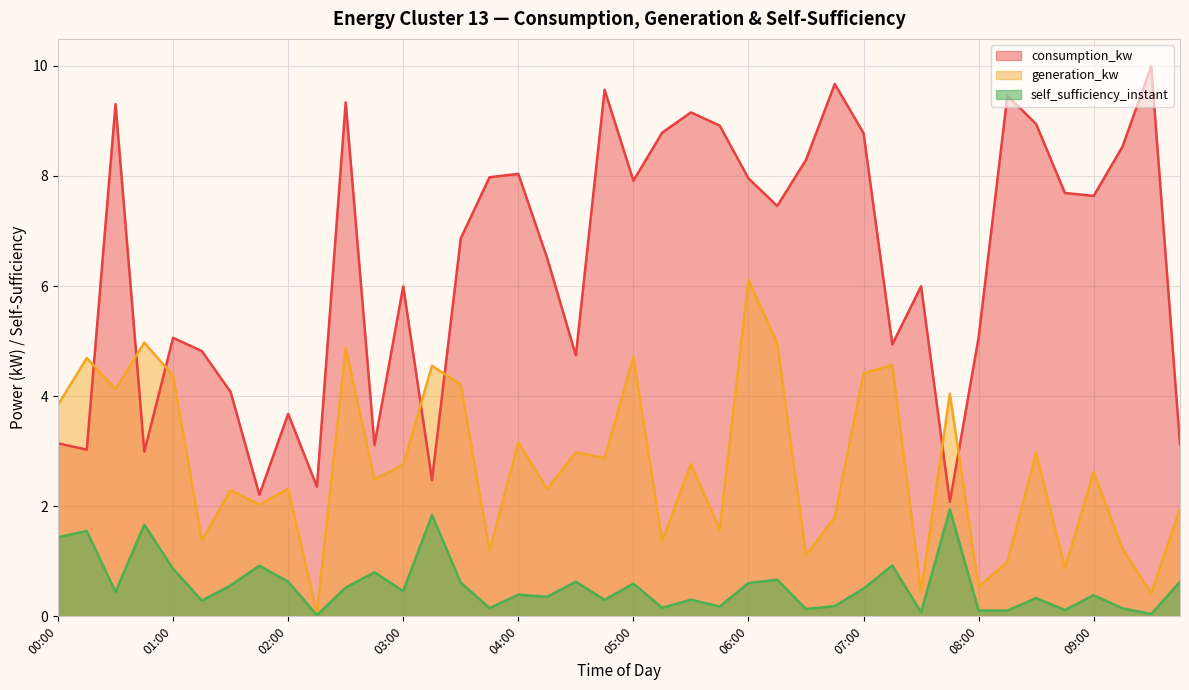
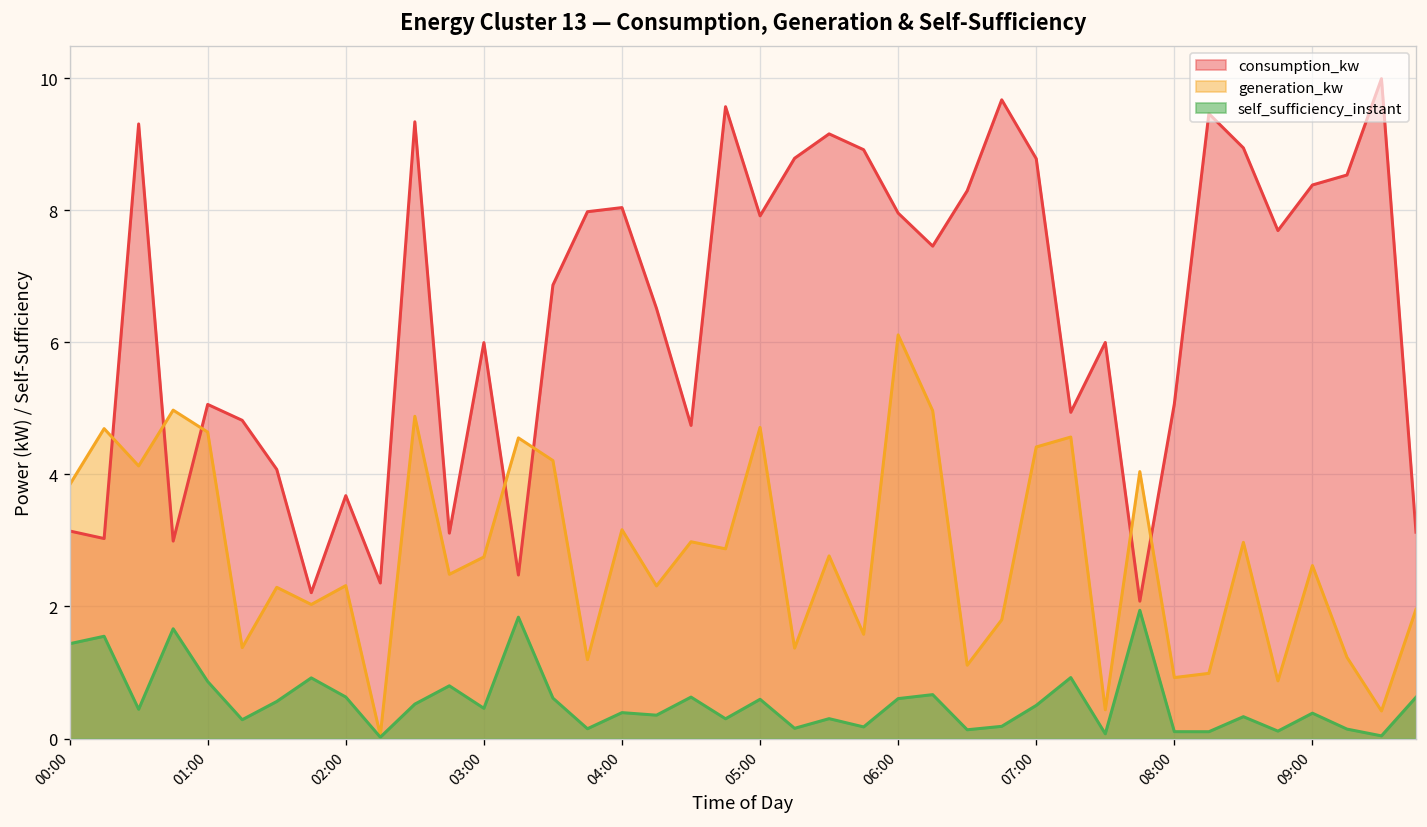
generation_kw, 01:00: 4.4 -> 4.6
generation_kw, 08:00: 0.5 -> 0.9
consumption_kw, 09:00: 7.6 -> 8.4
